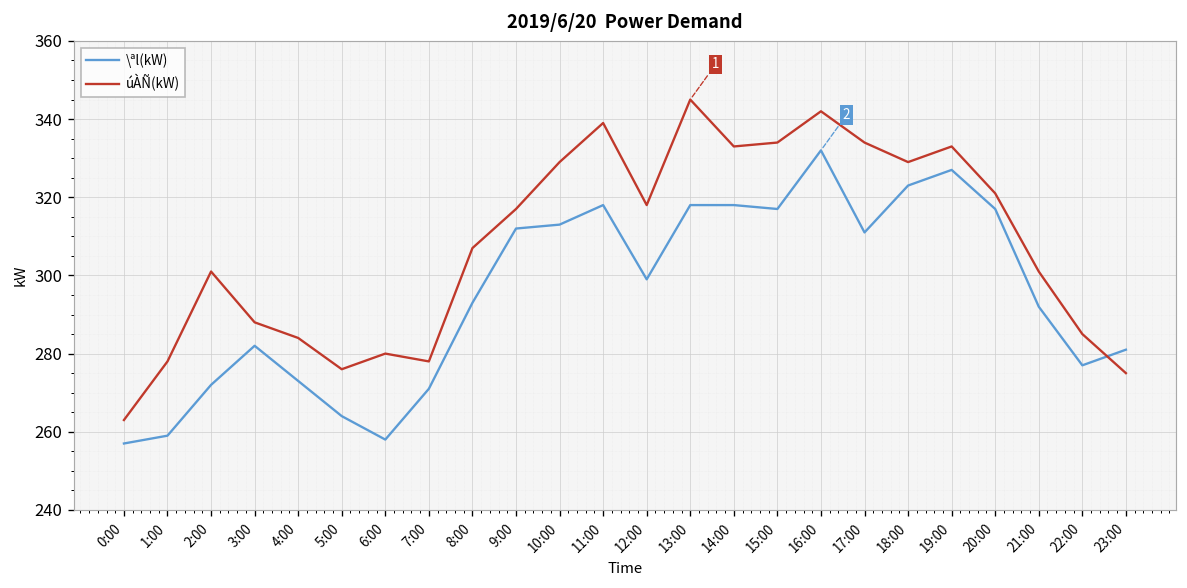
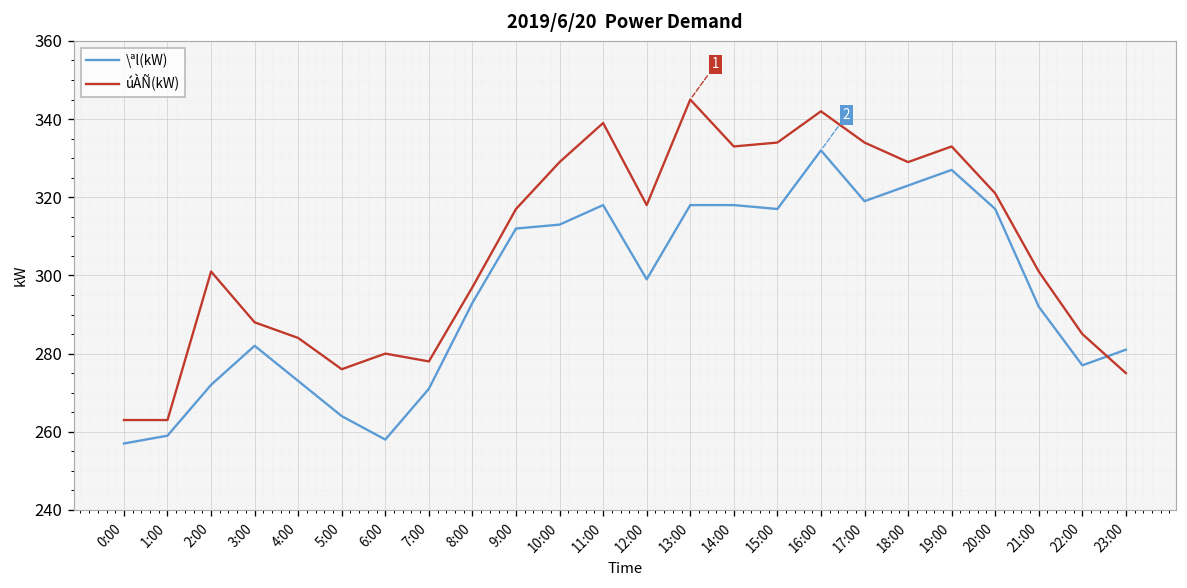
úÀÑ(kW), 1:00: 278 -> 263
úÀÑ(kW), 8:00: 307 -> 297
\ªl(kW), 17:00: 311 -> 319
